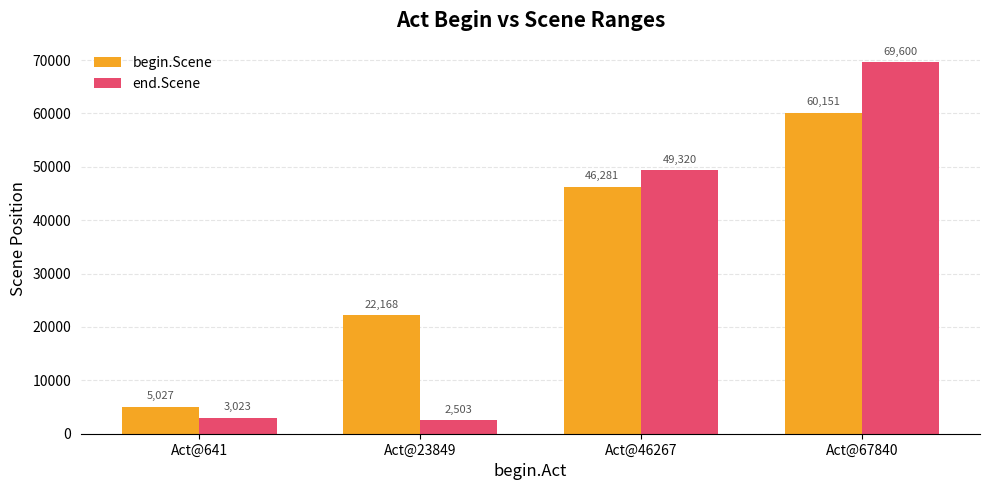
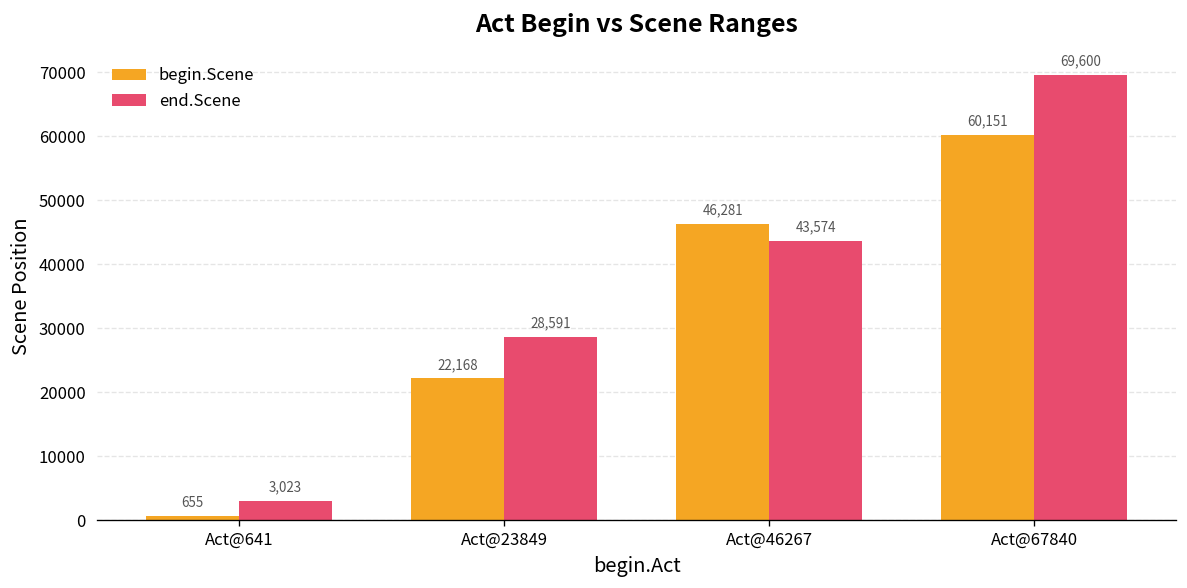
begin.Scene, Act@641: 5,027 -> 655
end.Scene, Act@23849: 2,503 -> 28,591
end.Scene, Act@46267: 49,320 -> 43,574
